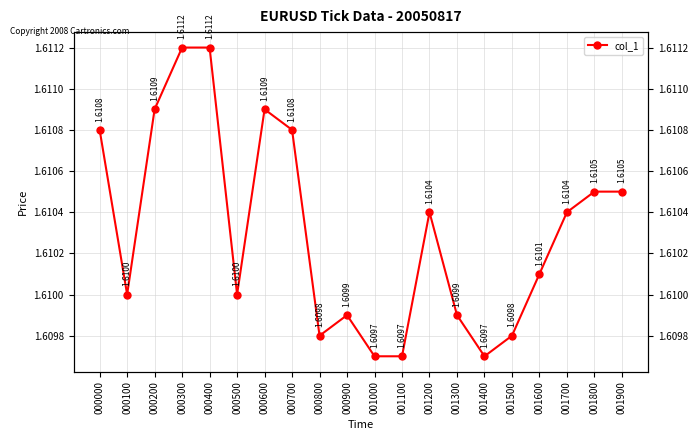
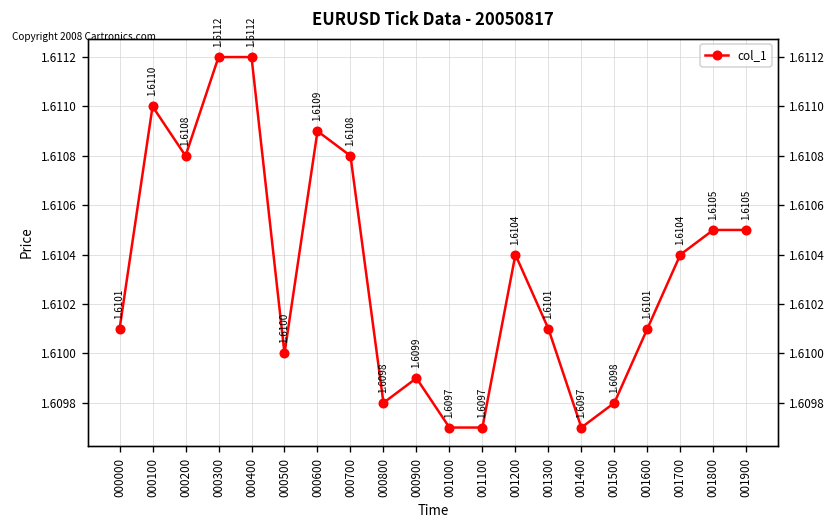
000000: 1.6108 -> 1.6101
000100: 1.6100 -> 1.6110
000200: 1.6109 -> 1.6108
001300: 1.6099 -> 1.6101
